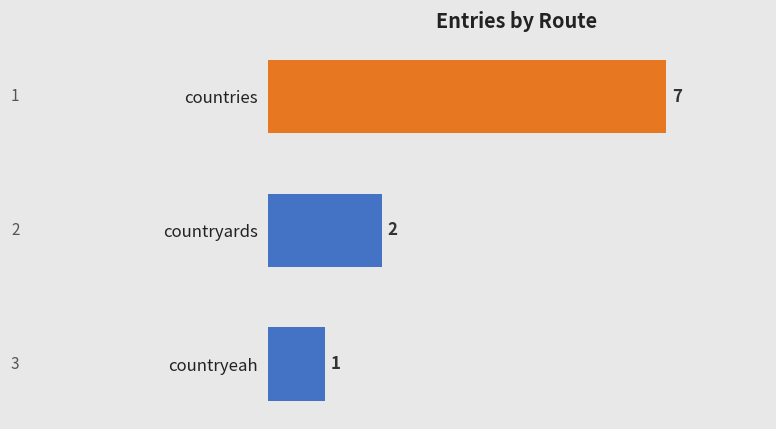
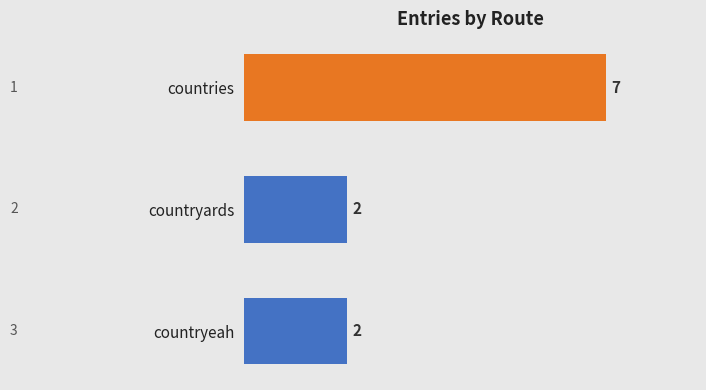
countryeah: 1 -> 2
